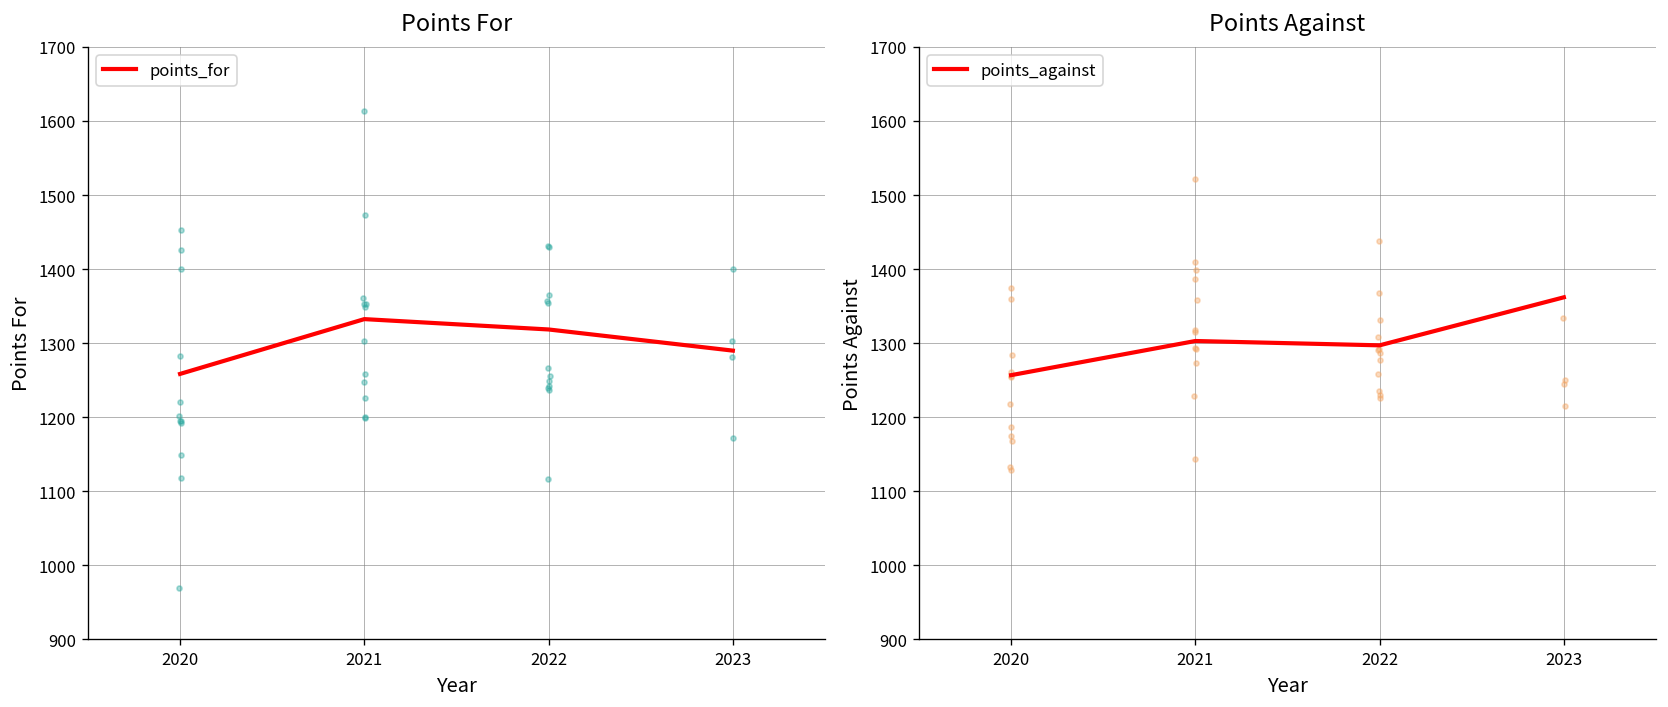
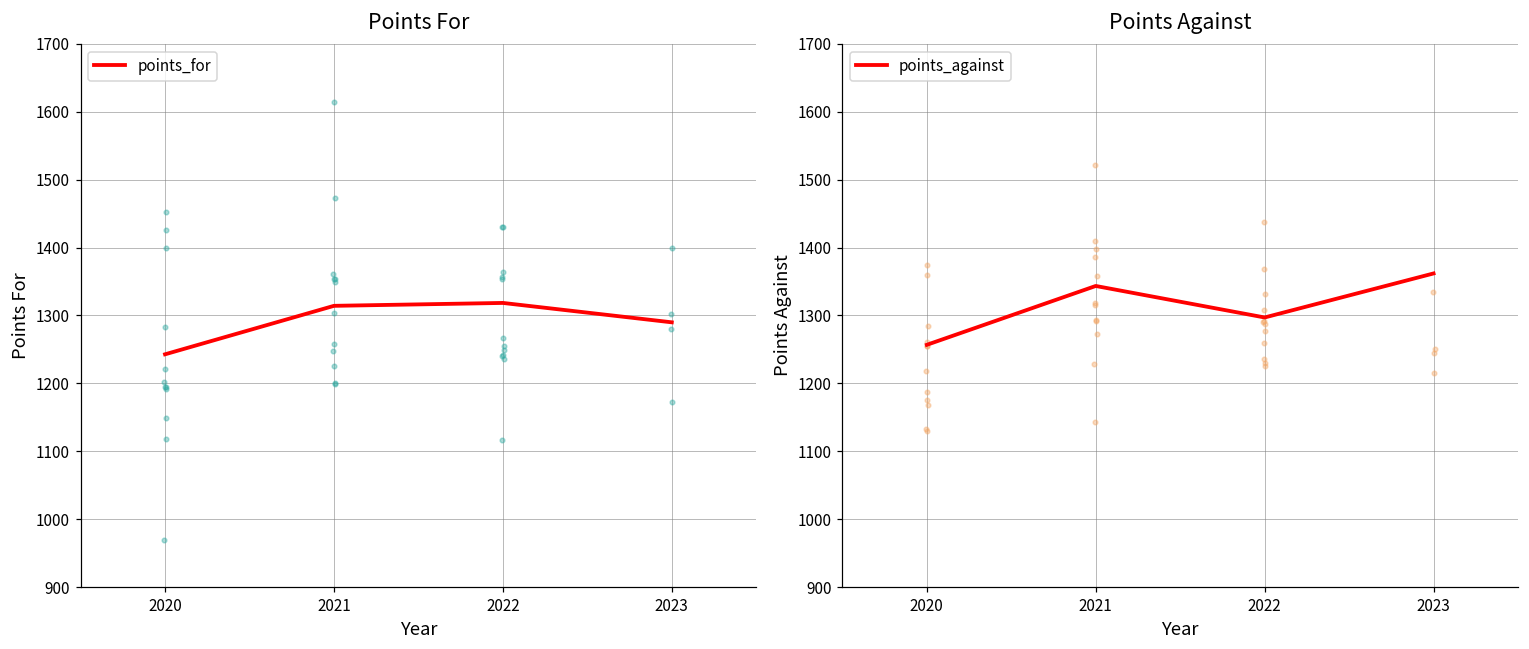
Points For, points_for, 2020: 1260 -> 1240
Points For, points_for, 2021: 1330 -> 1310
Points Against, points_against, 2021: 1300 -> 1340
